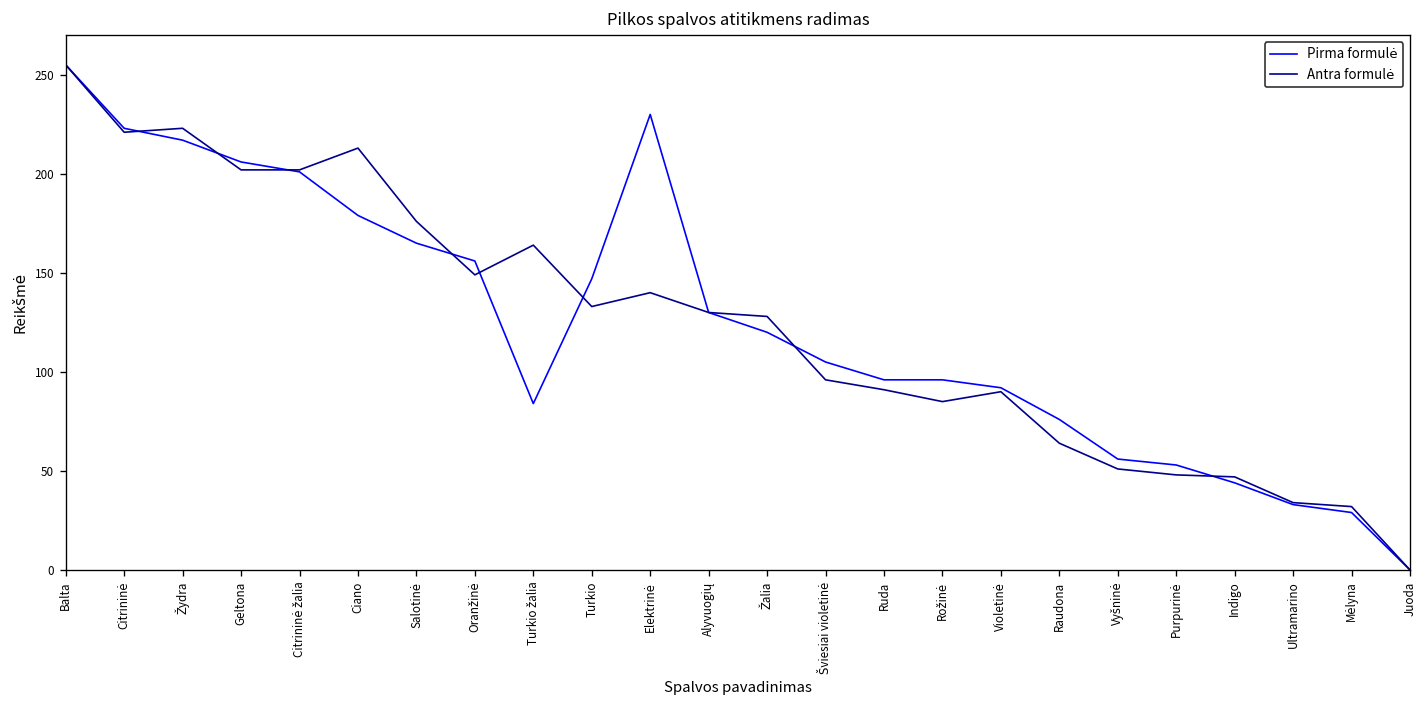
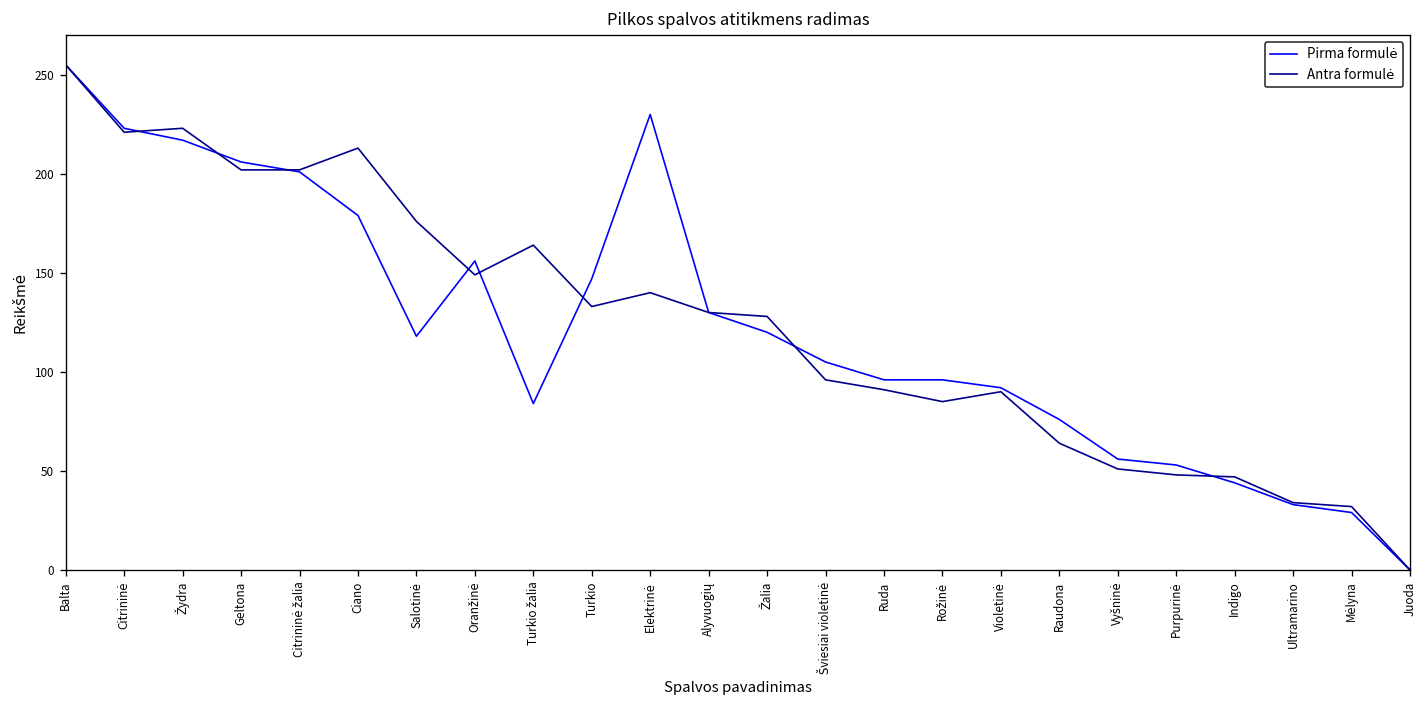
Pirma formulė, Salotinė: 165 -> 118
